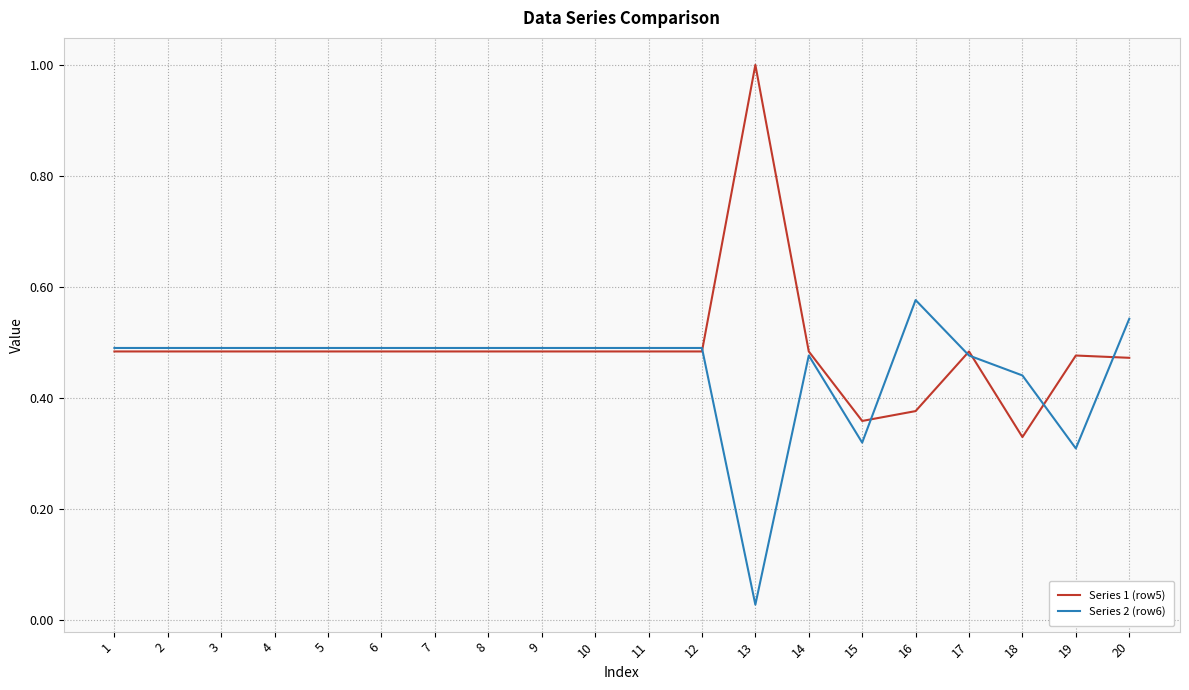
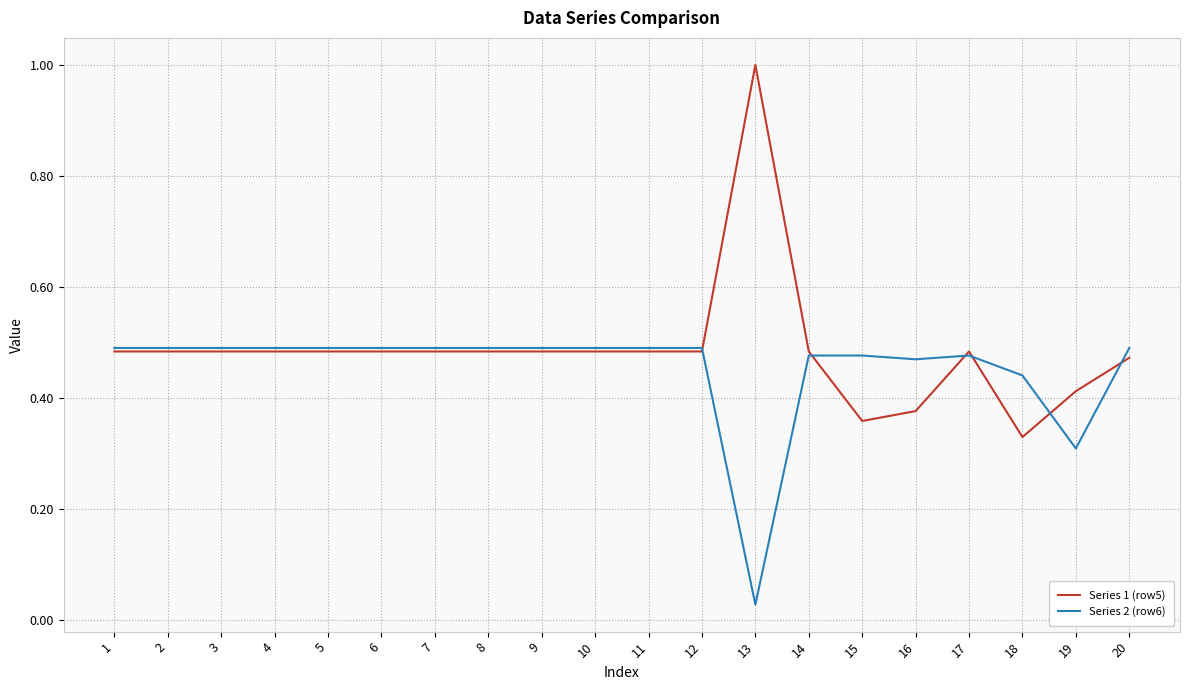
Series 2 (row6), 15: 0.32 -> 0.48
Series 2 (row6), 16: 0.58 -> 0.47
Series 1 (row5), 19: 0.48 -> 0.41
Series 2 (row6), 20: 0.54 -> 0.49
